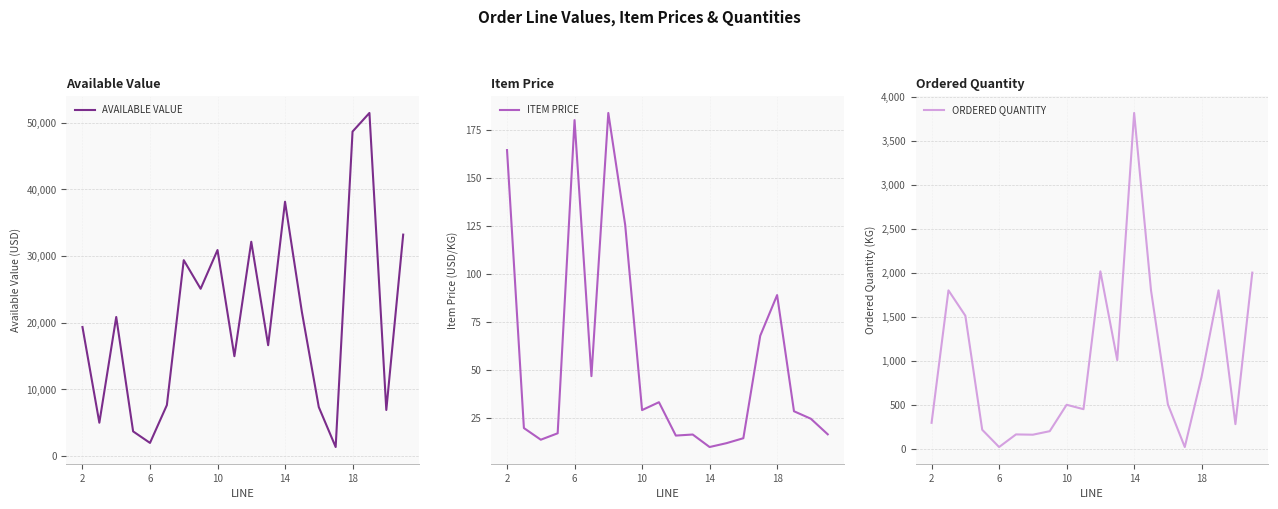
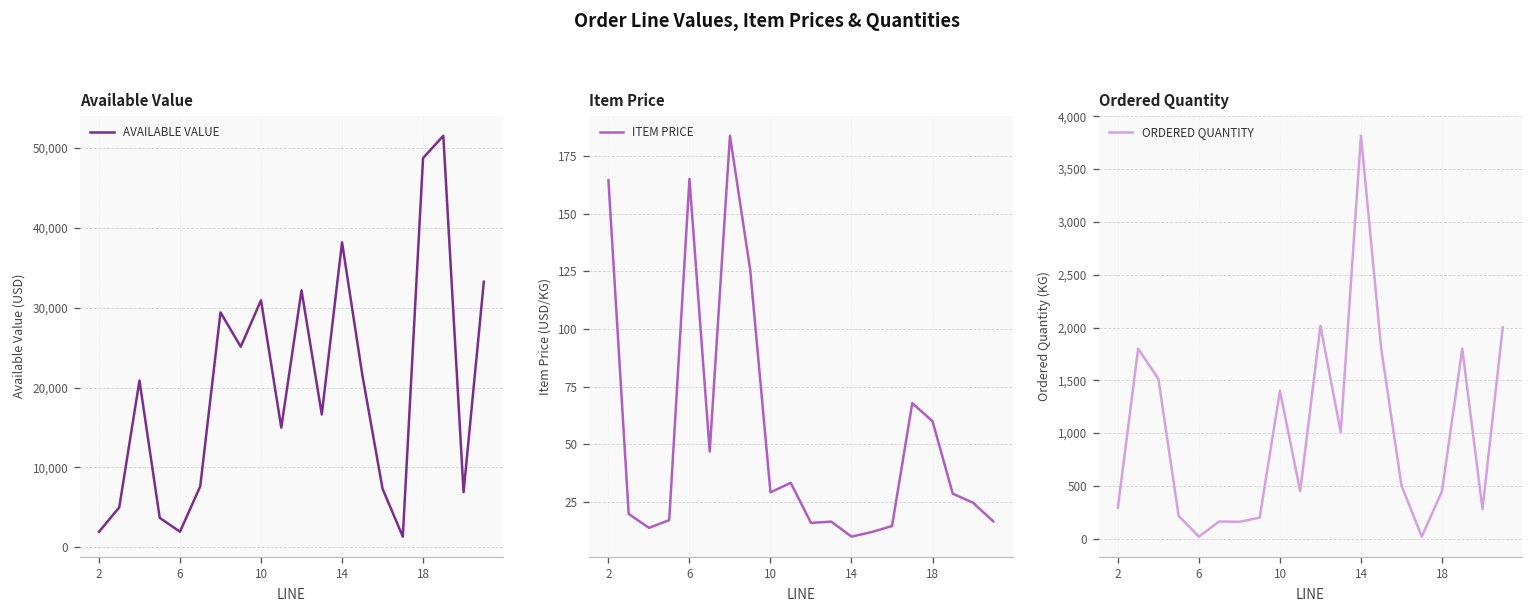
Available Value, 2: 19,000 -> 2,000
Item Price, 6: 180 -> 165
Item Price, 18: 89 -> 60
Ordered Quantity, 10: 500 -> 1,400
Ordered Quantity, 18: 800 -> 500
